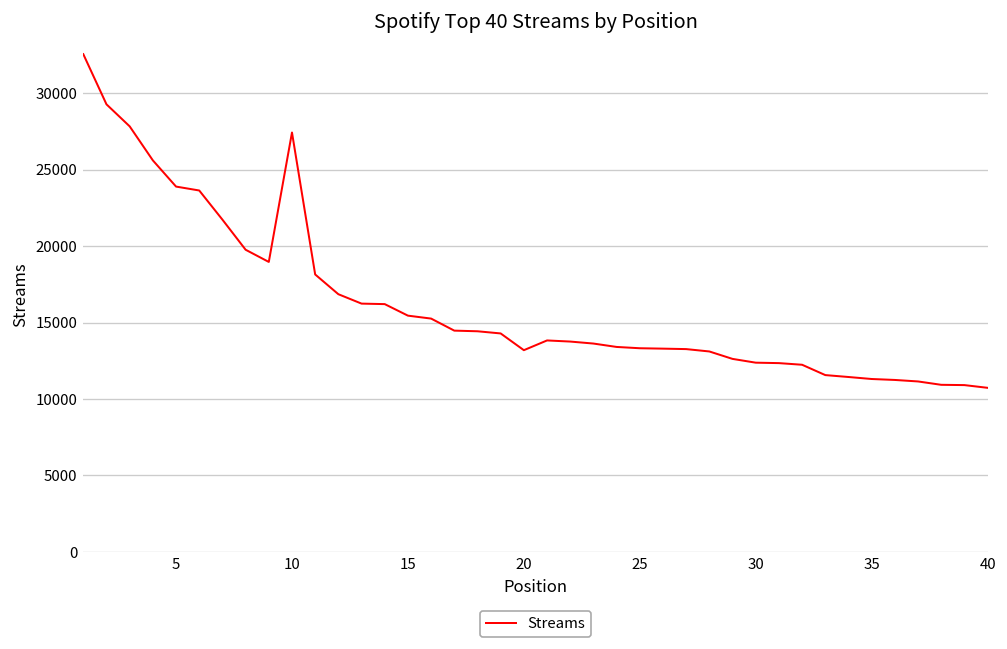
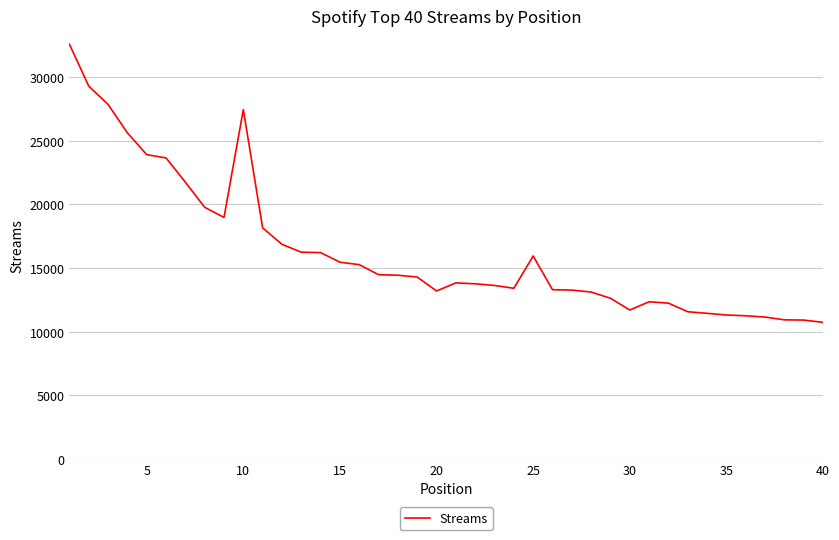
25: 13300 -> 15900
30: 12400 -> 11700
